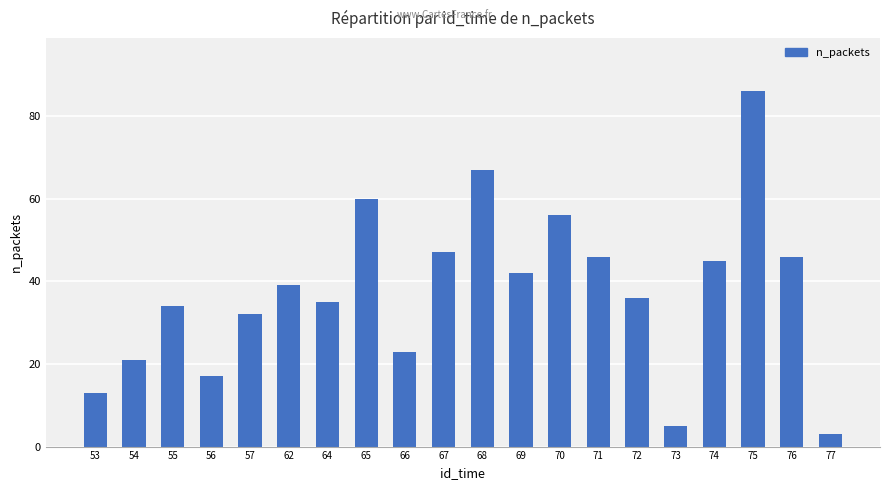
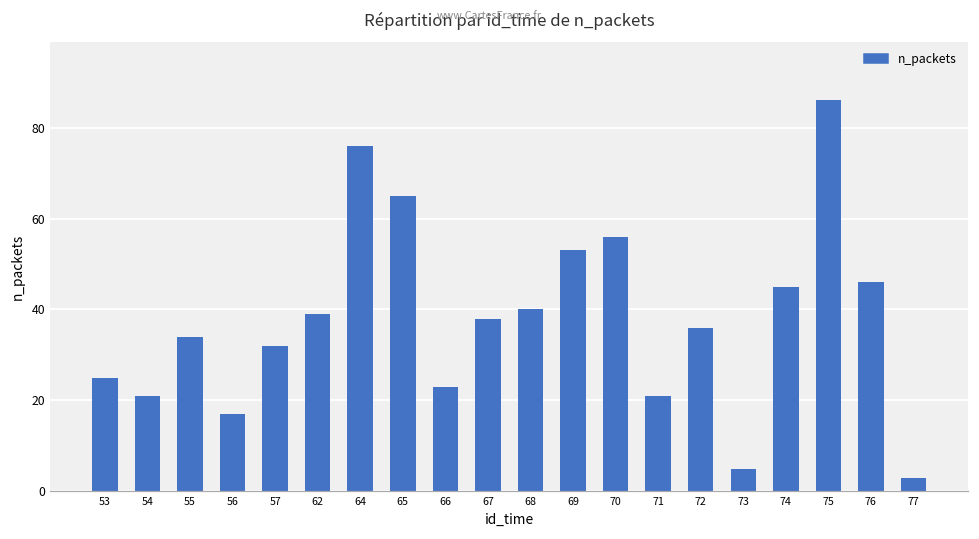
53: 13 -> 25
64: 35 -> 76
65: 60 -> 65
67: 47 -> 38
68: 67 -> 40
69: 42 -> 53
71: 46 -> 21
